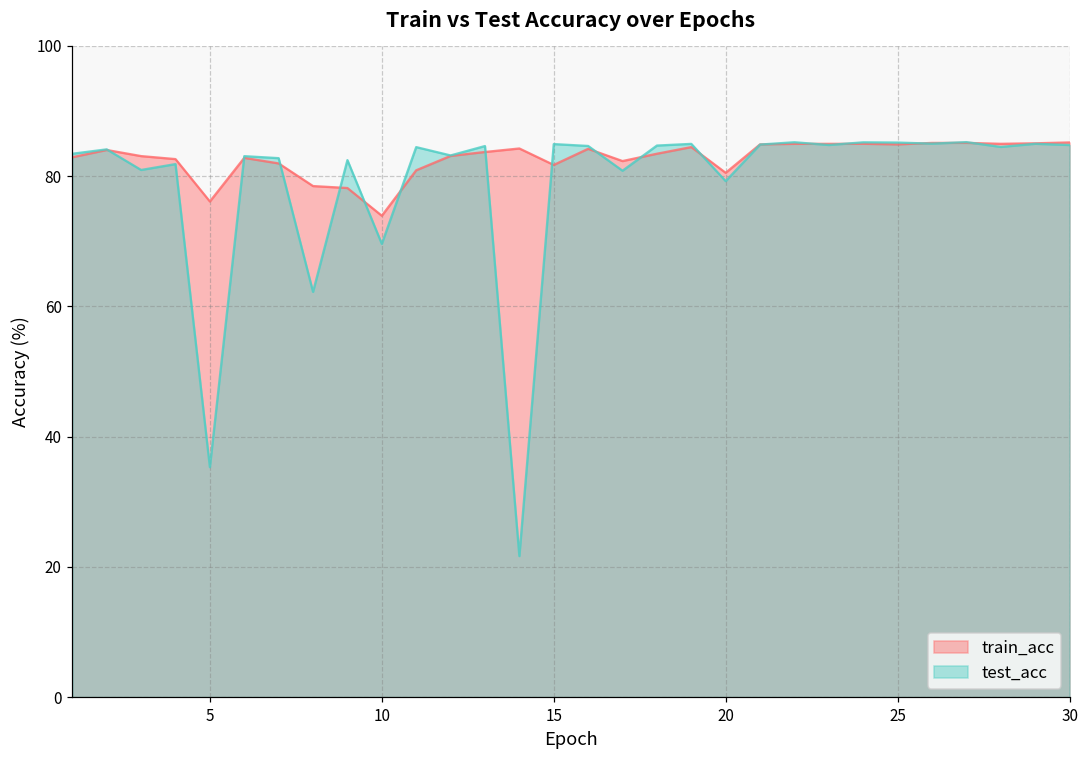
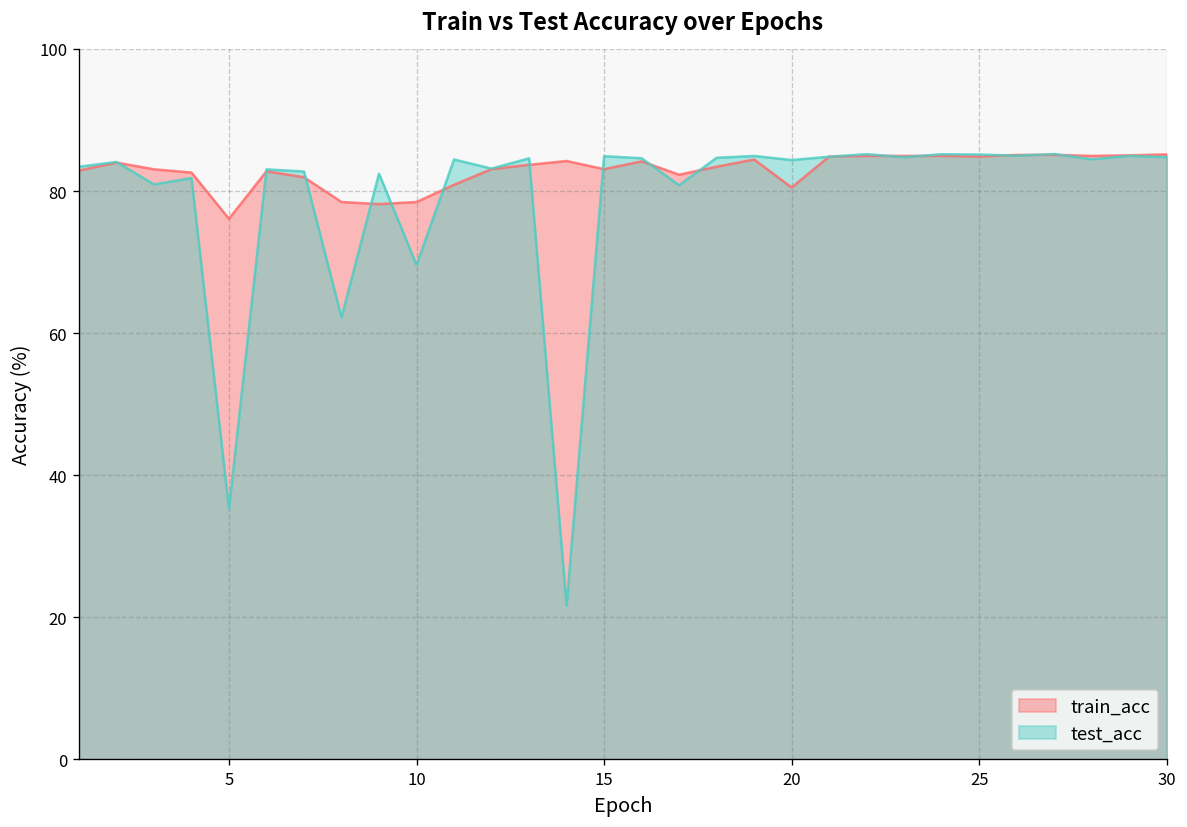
train_acc, 10: 74 -> 78
train_acc, 15: 82 -> 83
test_acc, 20: 79 -> 84
